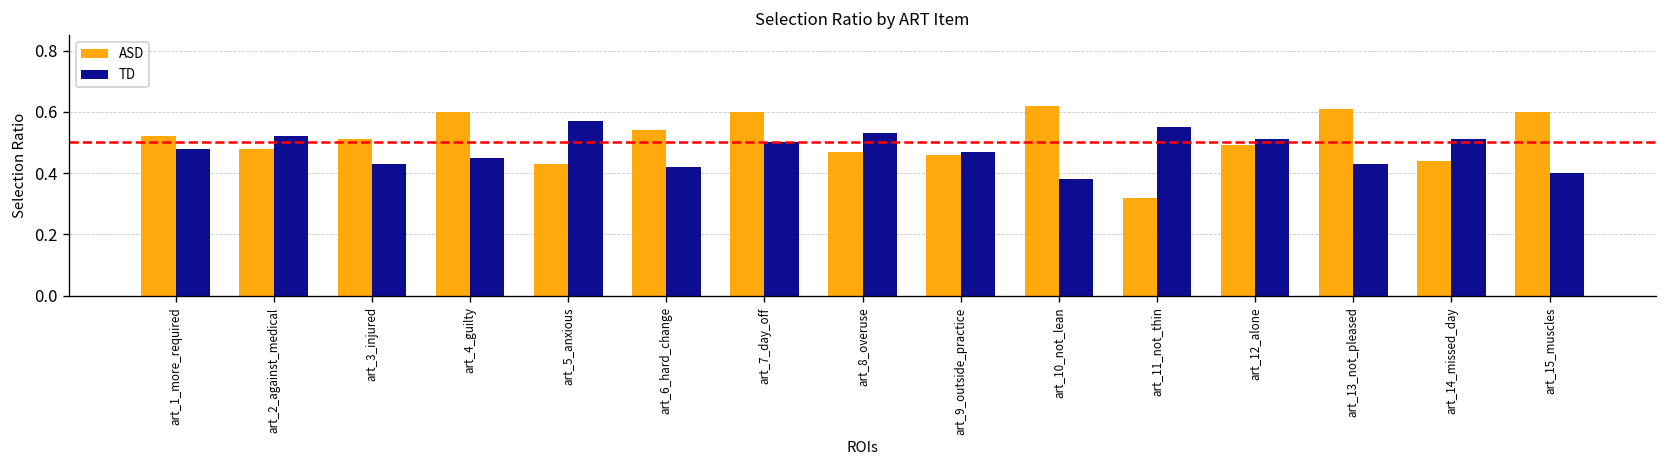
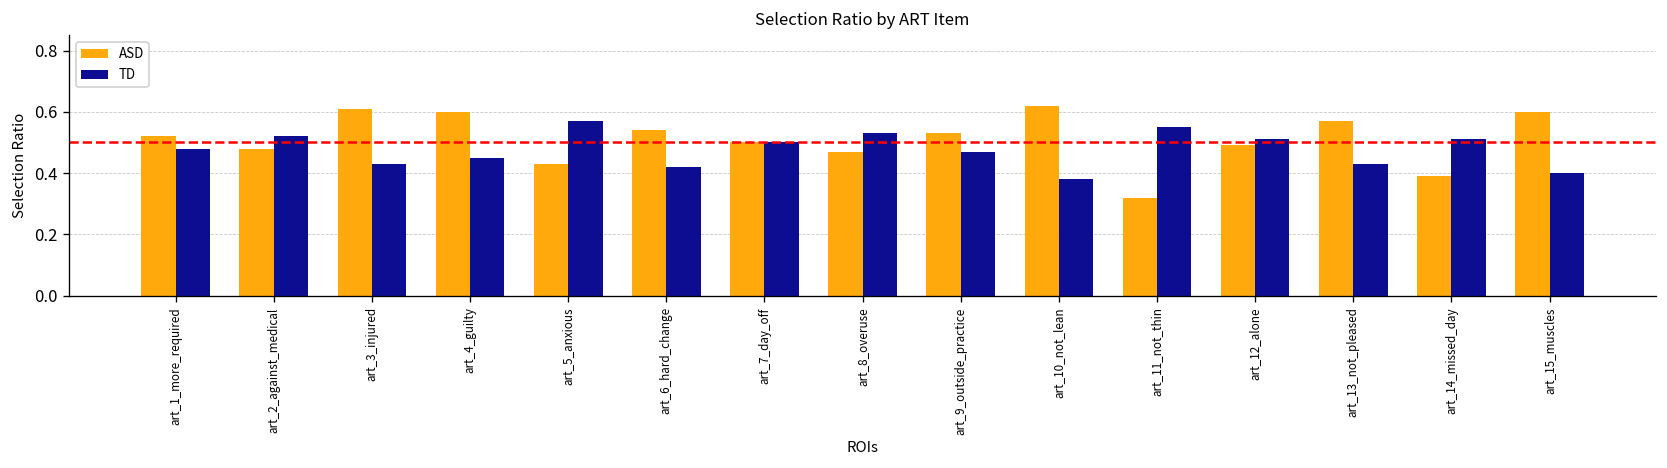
ASD, art_3_injured: 0.51 -> 0.61
ASD, art_7_day_off: 0.6 -> 0.5
ASD, art_9_outside_practice: 0.46 -> 0.53
ASD, art_13_not_pleased: 0.61 -> 0.57
ASD, art_14_missed_day: 0.44 -> 0.39
